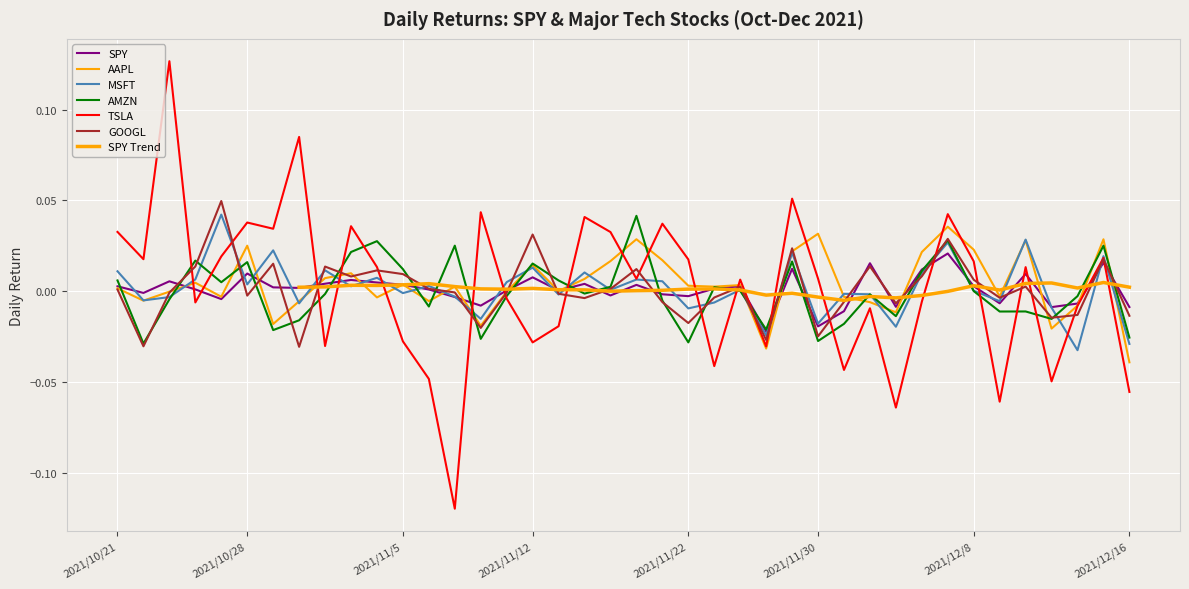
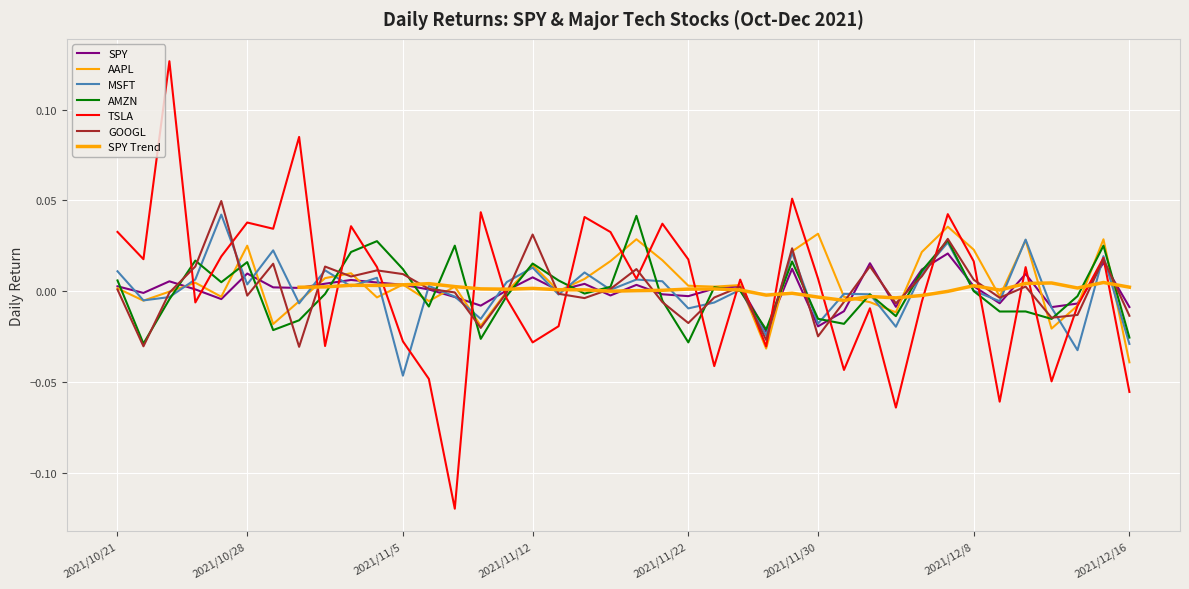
MSFT, 2021/11/5: -0.001 -> -0.047
AMZN, 2021/11/30: -0.028 -> -0.015
